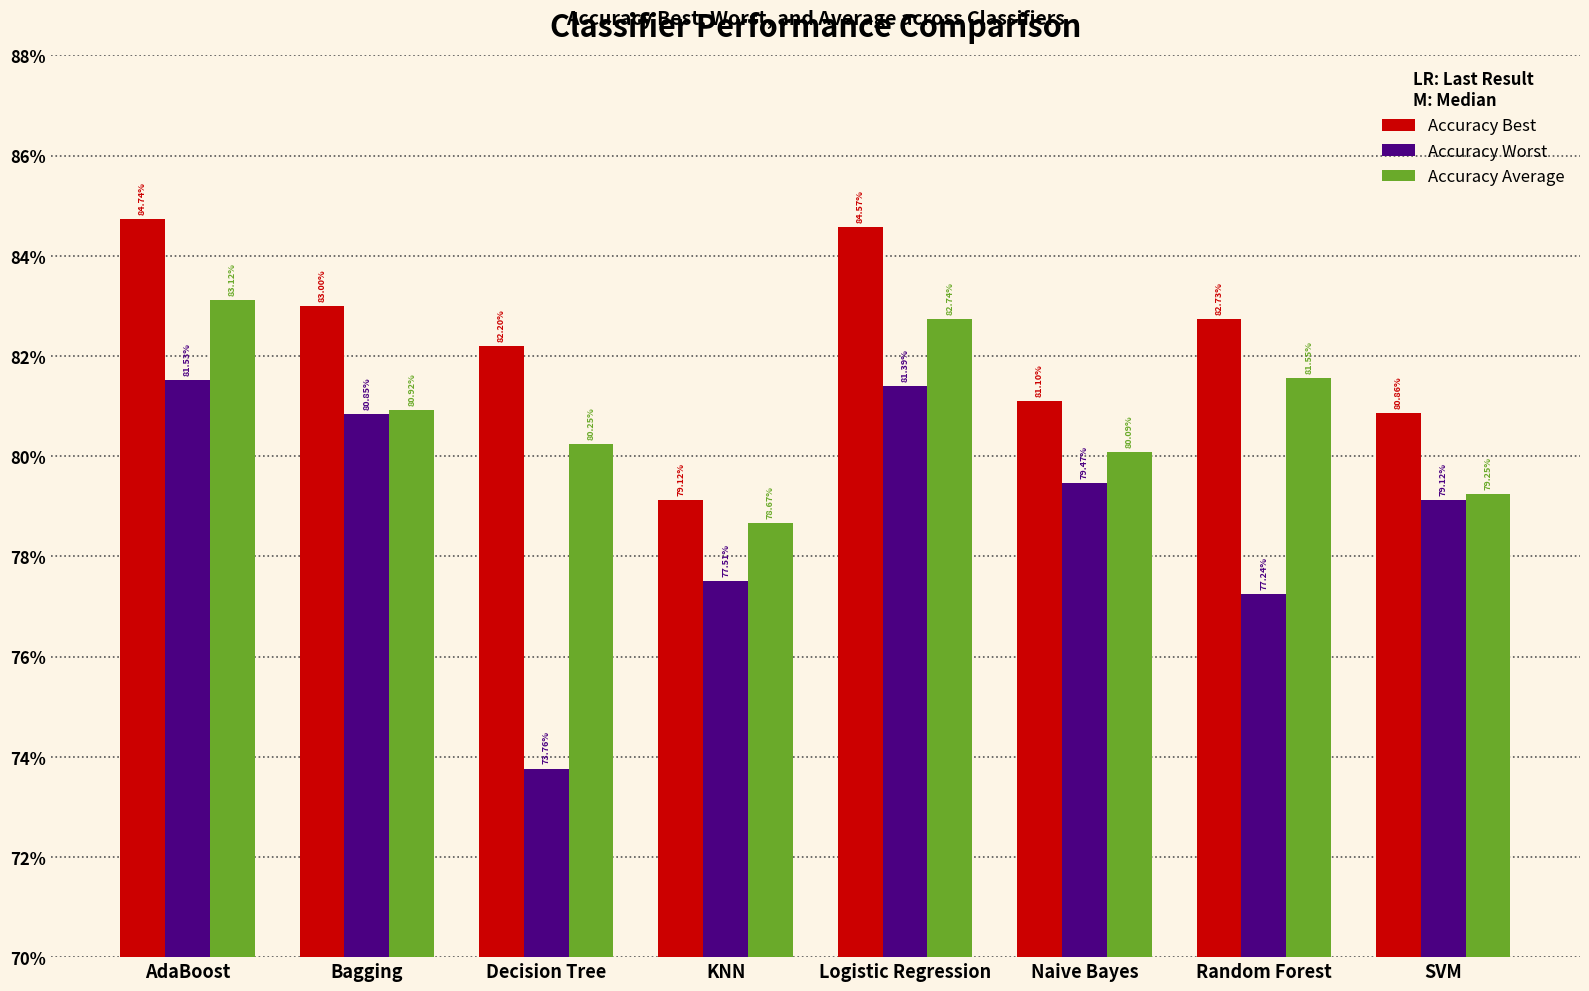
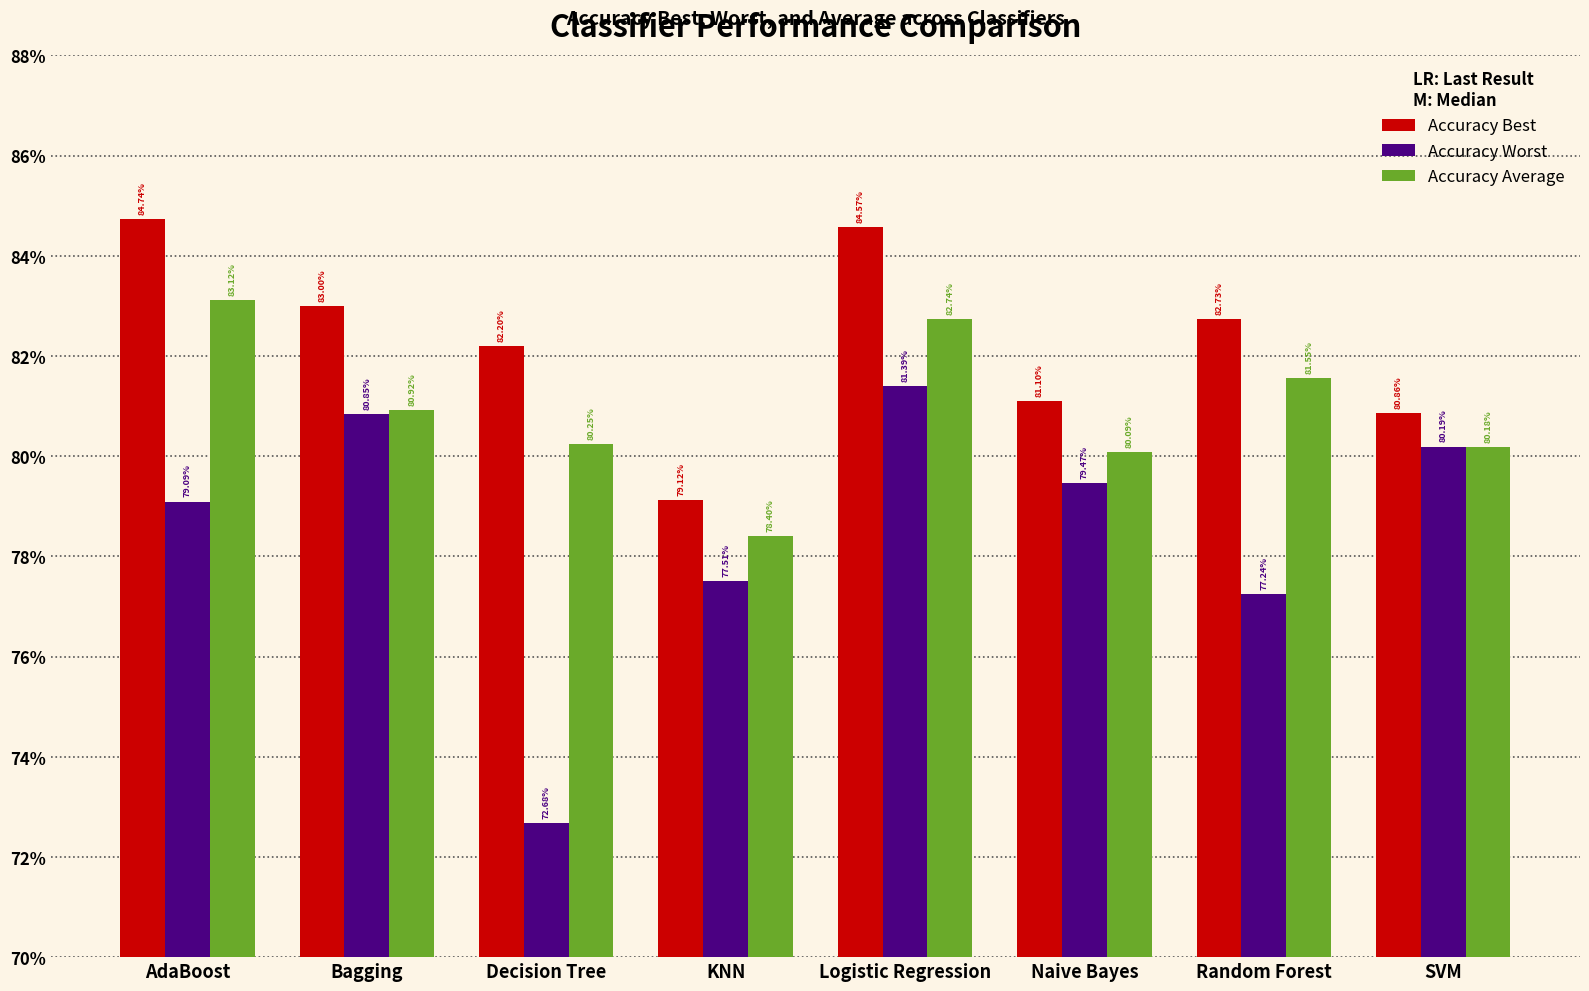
Accuracy Worst, AdaBoost: 81.53% -> 79.09%
Accuracy Worst, Decision Tree: 73.76% -> 72.68%
Accuracy Average, KNN: 78.67% -> 78.40%
Accuracy Worst, SVM: 79.12% -> 80.19%
Accuracy Average, SVM: 79.25% -> 80.18%
